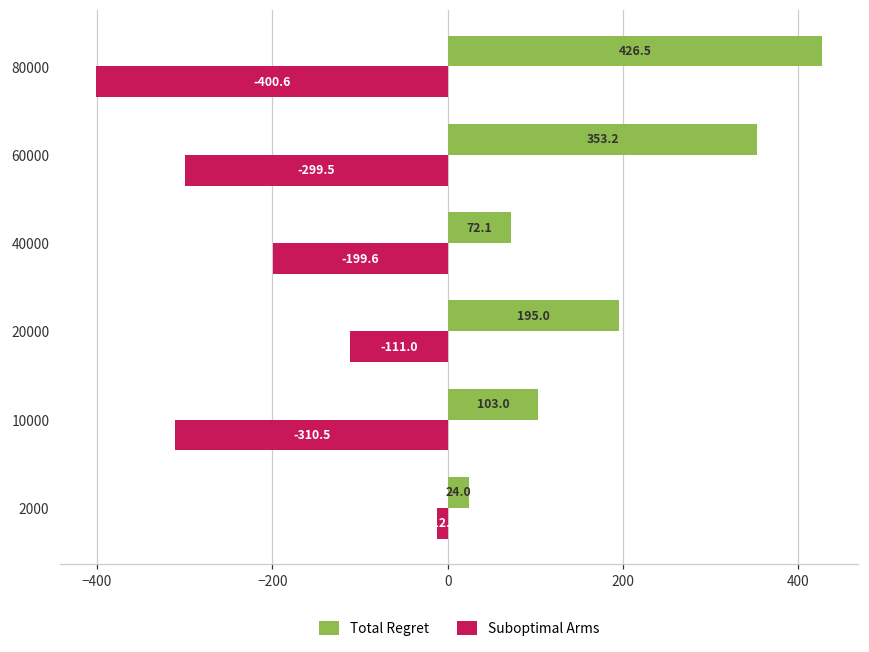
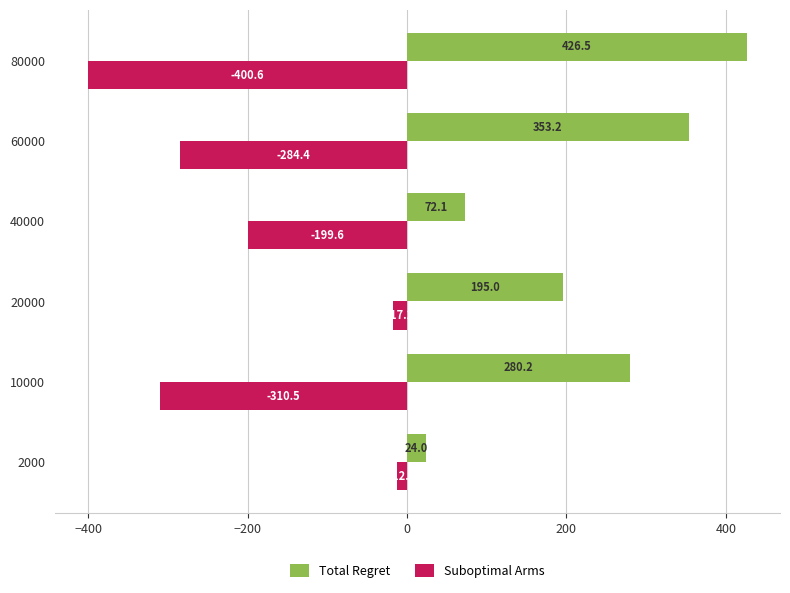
Suboptimal Arms, 60000: -299.5 -> -284.4
Suboptimal Arms, 20000: -111.0 -> -17.2
Total Regret, 10000: 103.0 -> 280.2
